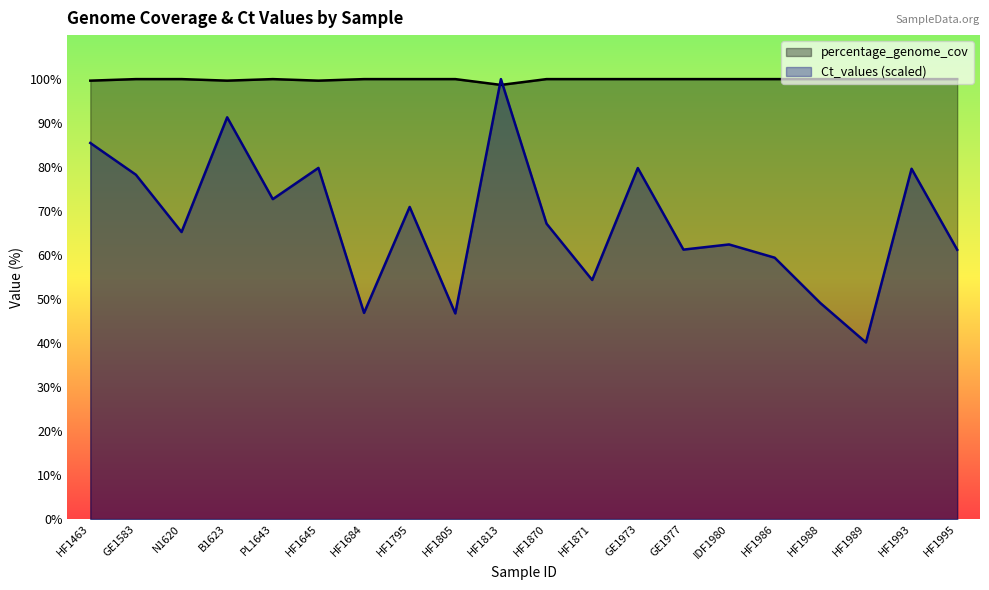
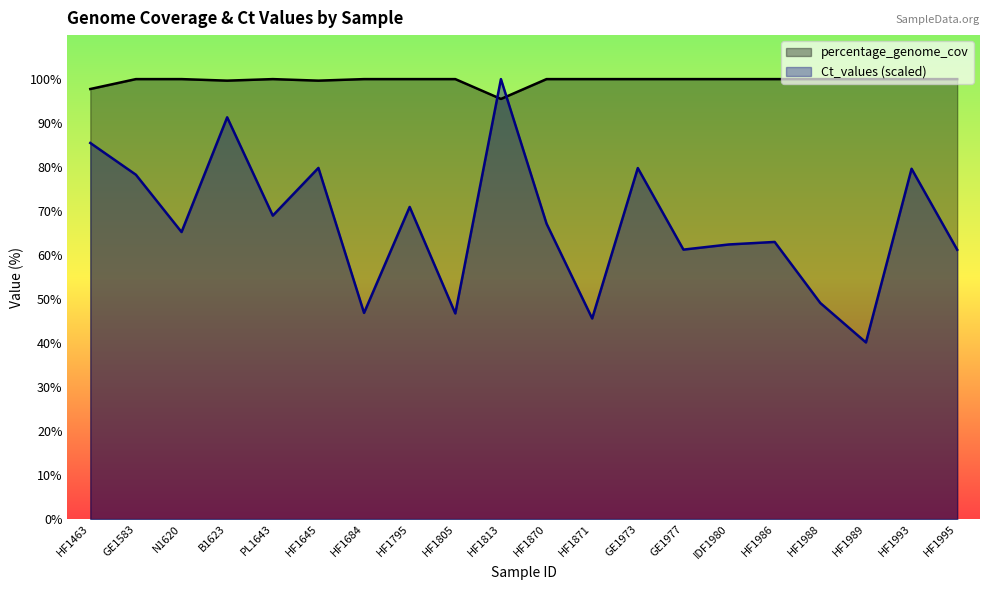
percentage_genome_cov, HF1463: 100% -> 98%
Ct_values (scaled), PL1643: 73% -> 69%
percentage_genome_cov, HF1813: 99% -> 95%
Ct_values (scaled), HF1871: 54% -> 46%
Ct_values (scaled), HF1986: 59% -> 63%
